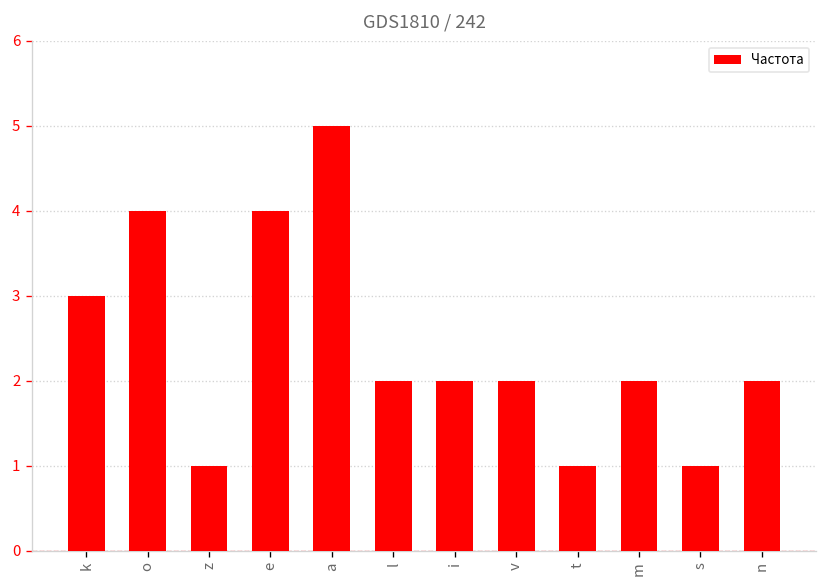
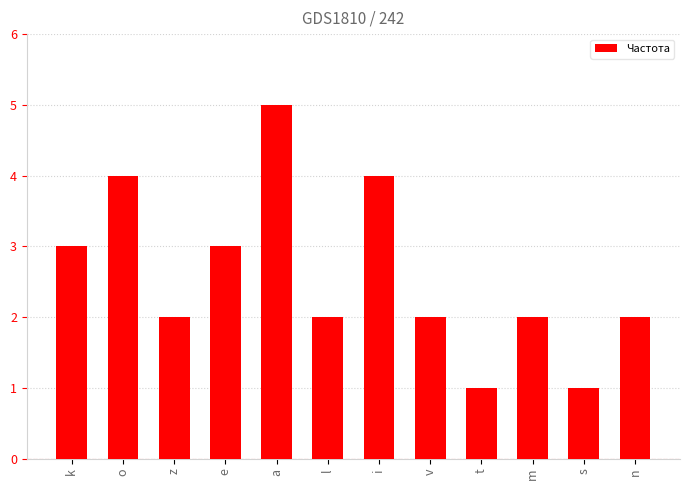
z: 1 -> 2
e: 4 -> 3
i: 2 -> 4
